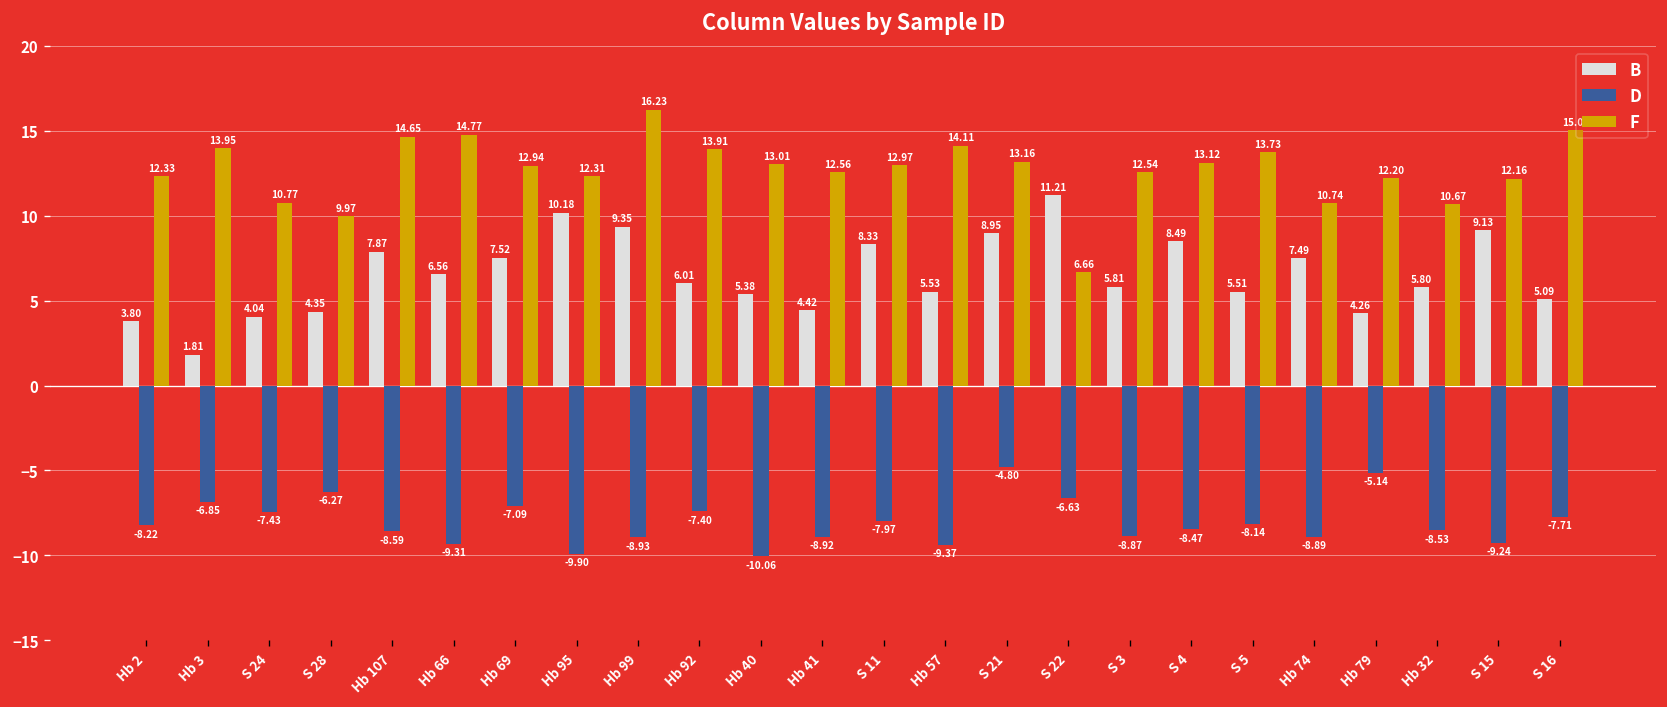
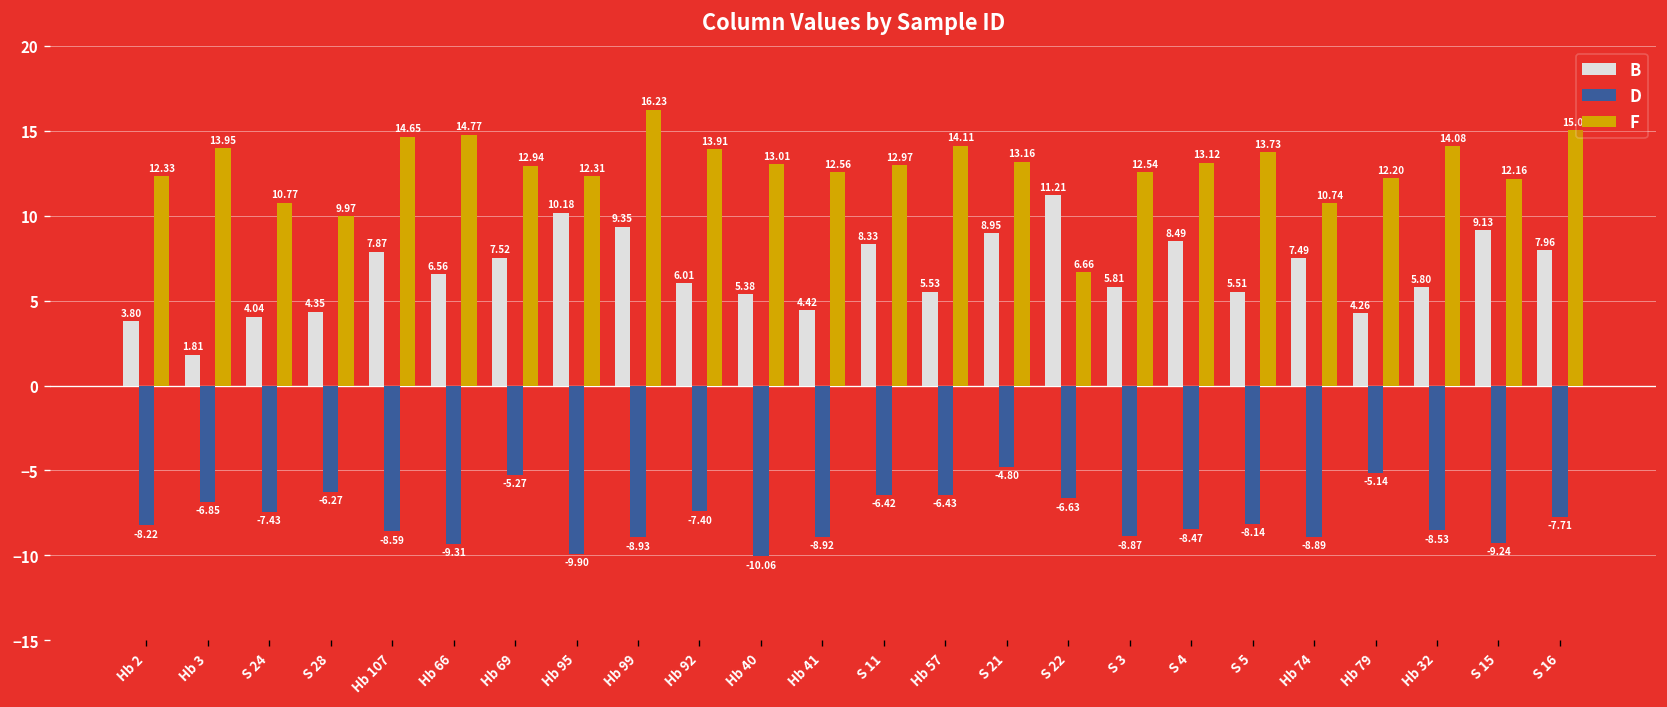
D, Hb 69: -7.09 -> -5.27
D, S 11: -7.97 -> -6.42
D, Hb 57: -9.37 -> -6.43
F, Hb 32: 10.67 -> 14.08
B, S 16: 5.09 -> 7.96
